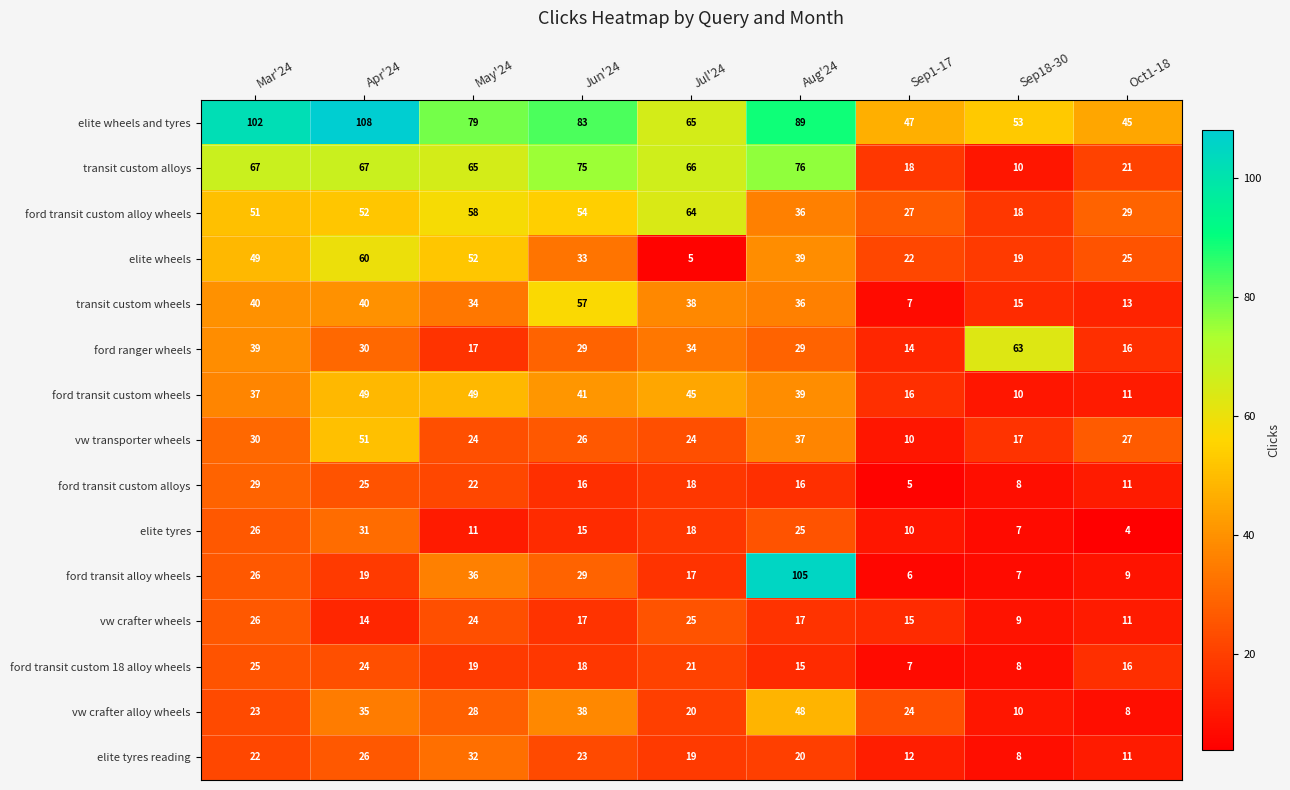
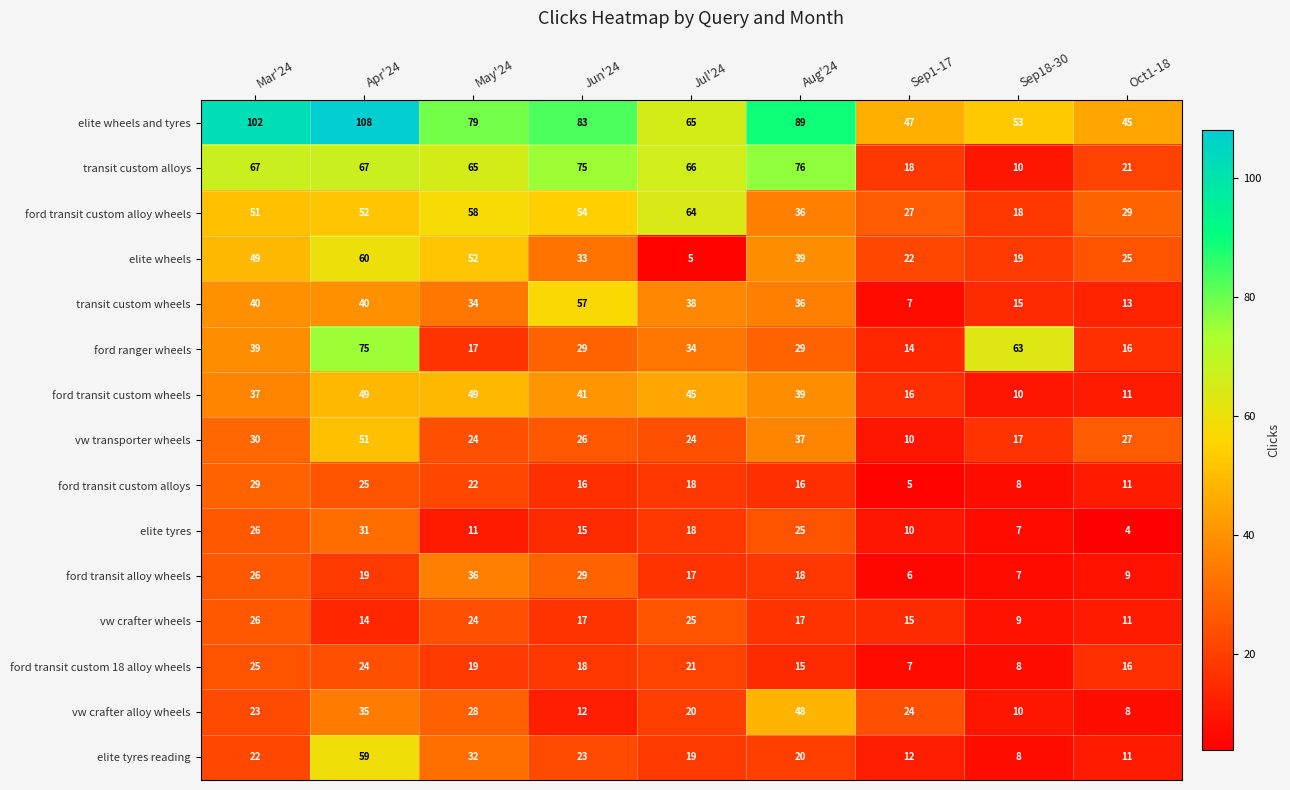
ford ranger wheels, Apr'24: 30 -> 75
ford transit alloy wheels, Aug'24: 105 -> 18
vw crafter alloy wheels, Jun'24: 38 -> 12
elite tyres reading, Apr'24: 26 -> 59
